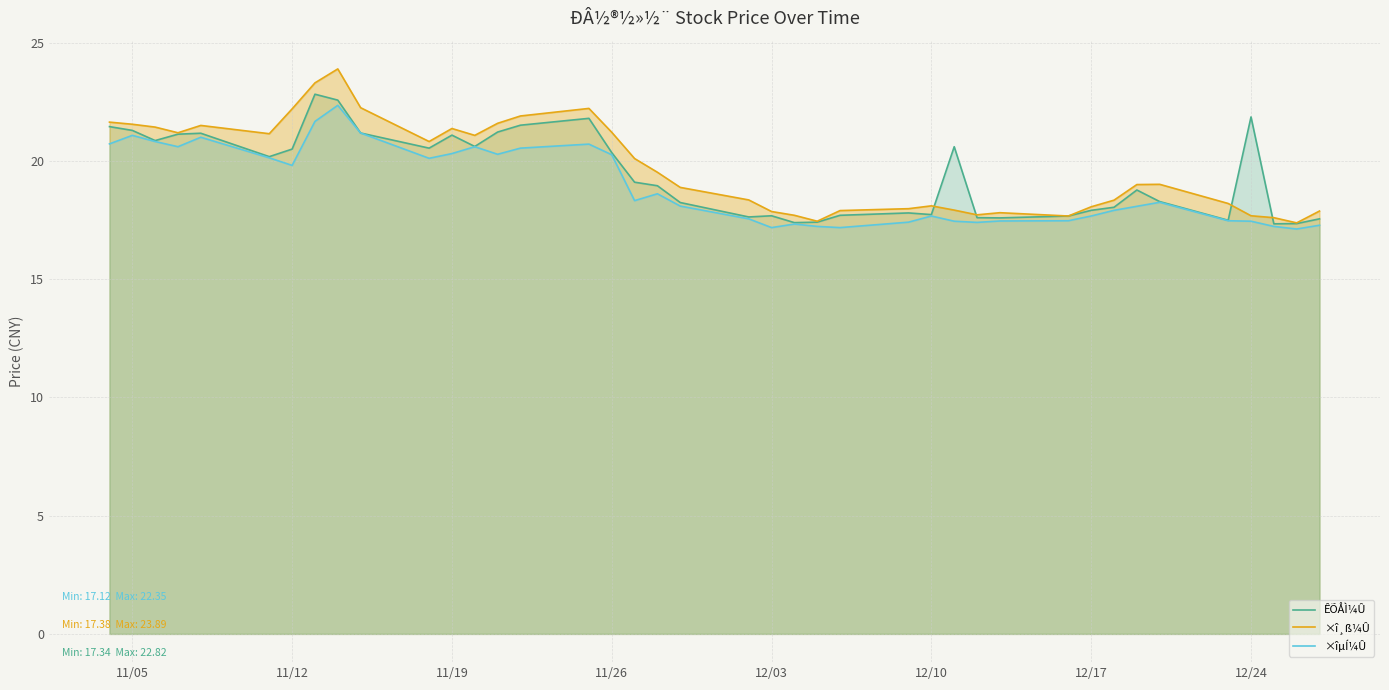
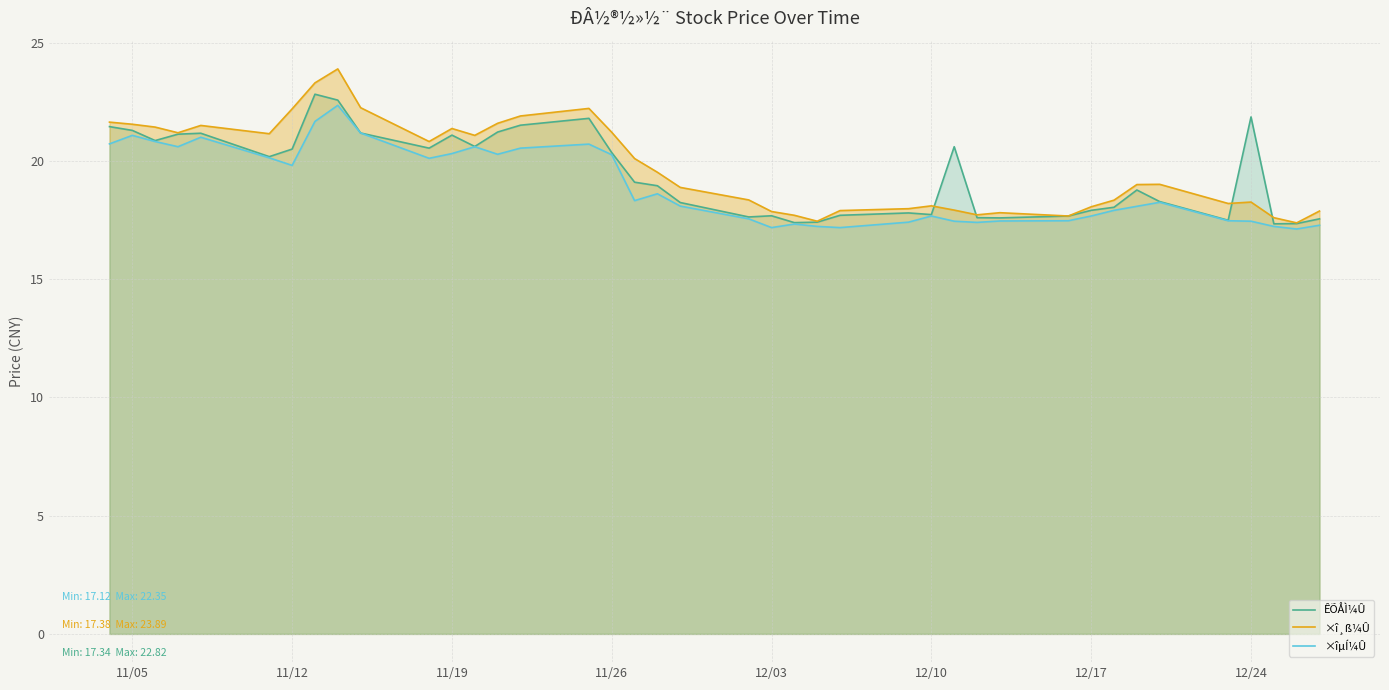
×î¸ß¼Û, 12/24: 17.7 -> 18.3
